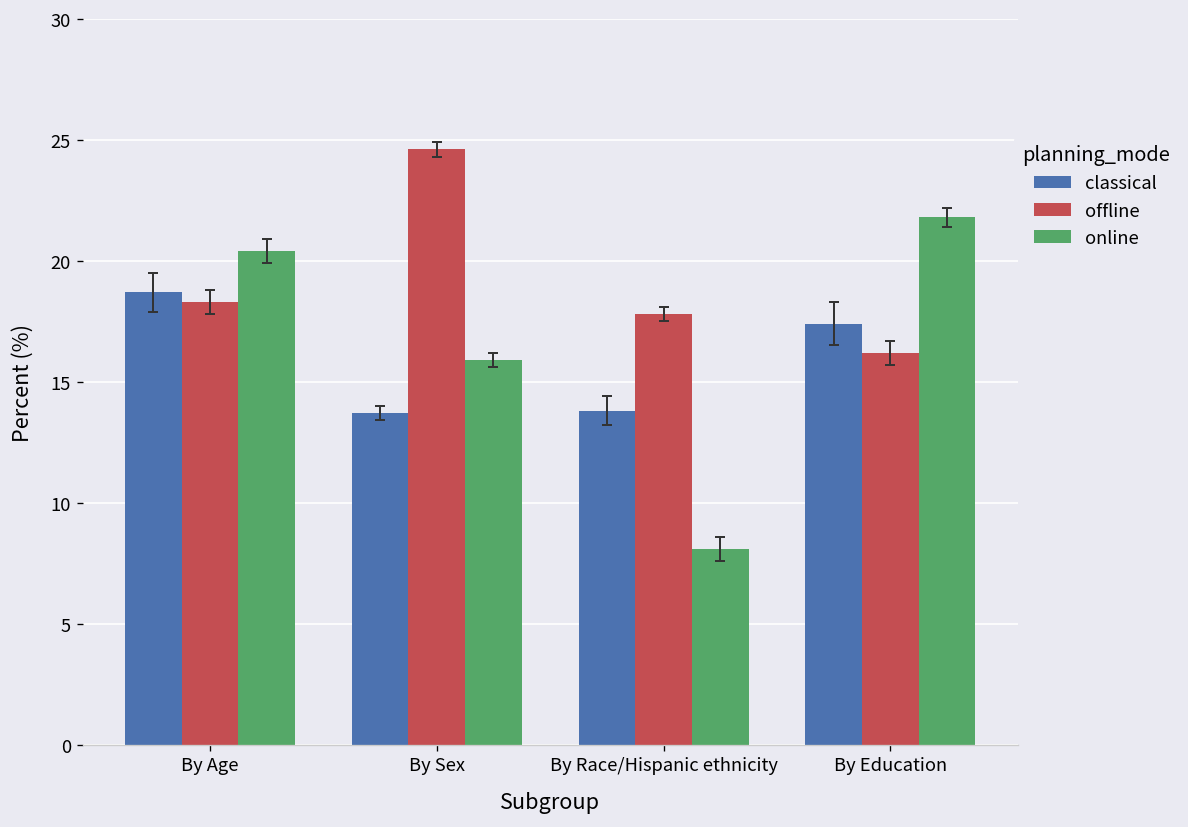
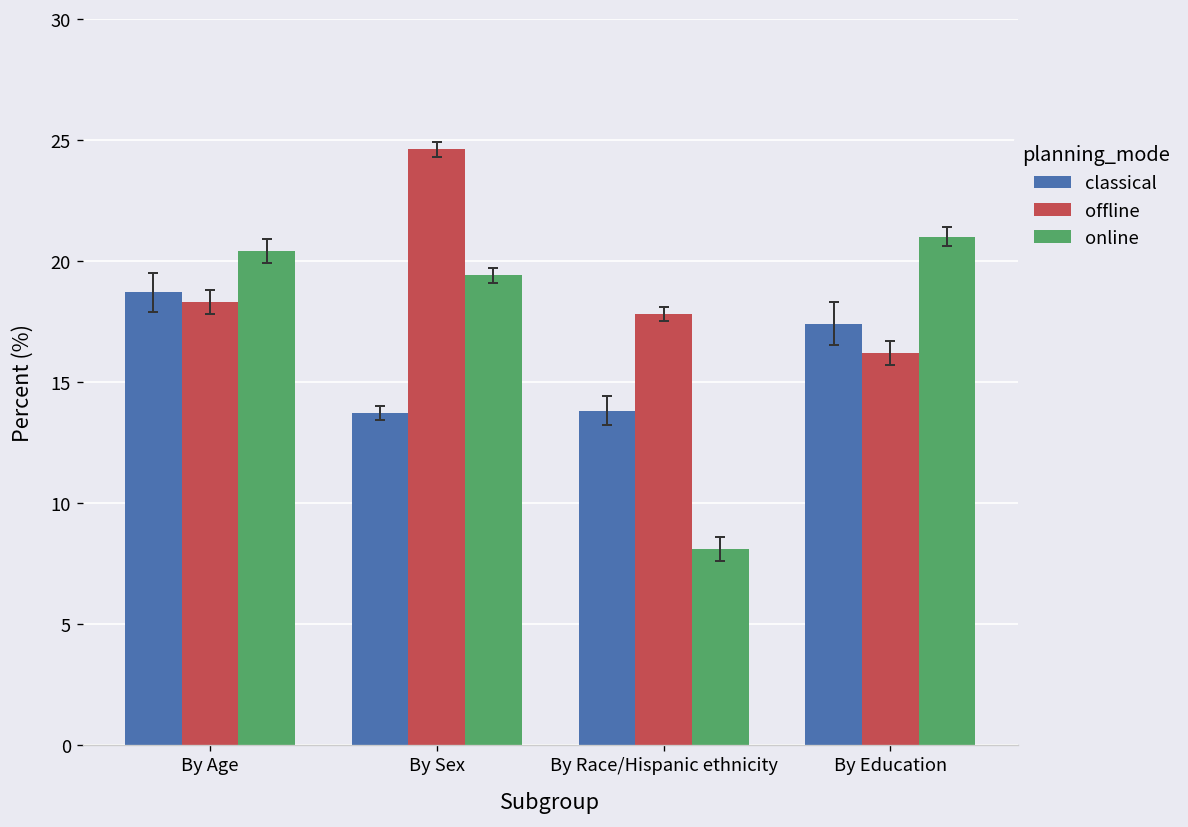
online, By Sex: 15.9 -> 19.4
online, By Education: 21.8 -> 21.0
